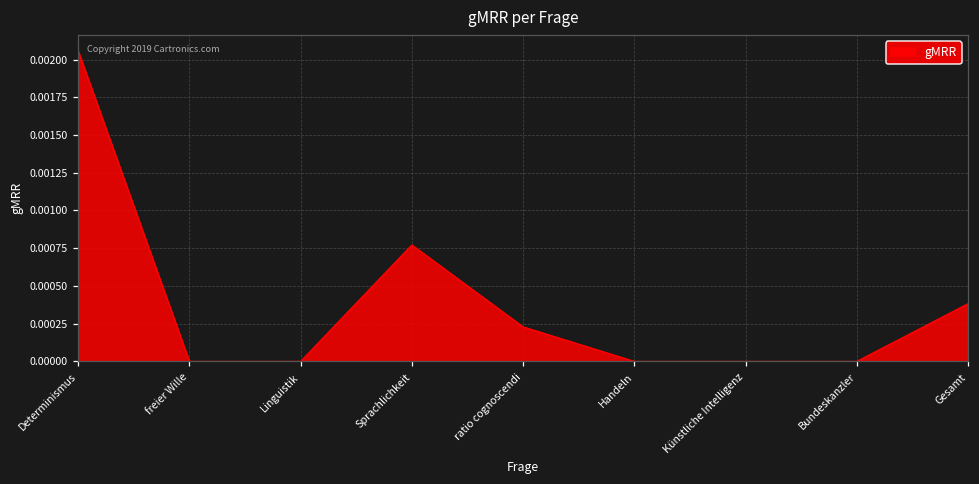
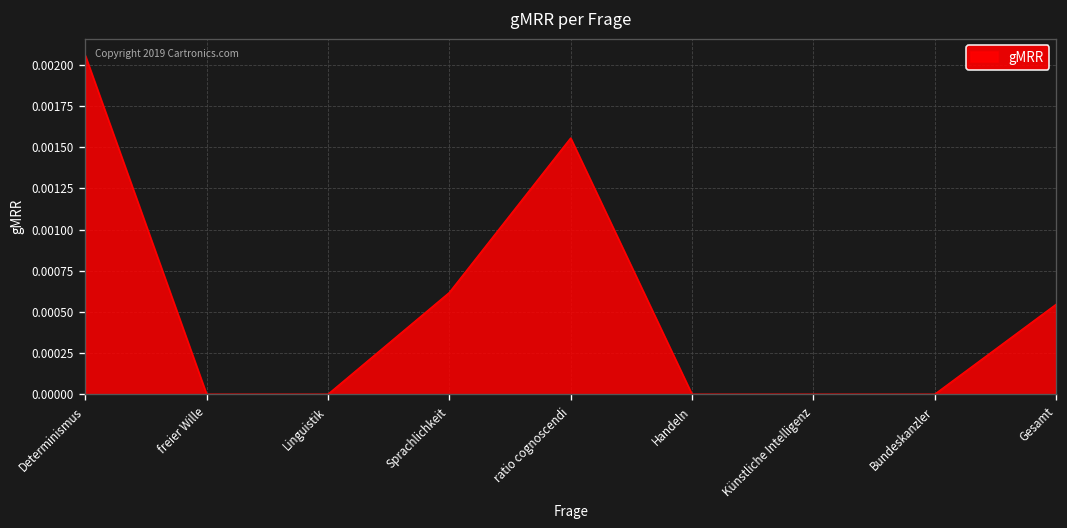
Sprachlichkeit: 0.00077 -> 0.00062
ratio cognoscendi: 0.00023 -> 0.00156
Gesamt: 0.00038 -> 0.00055
